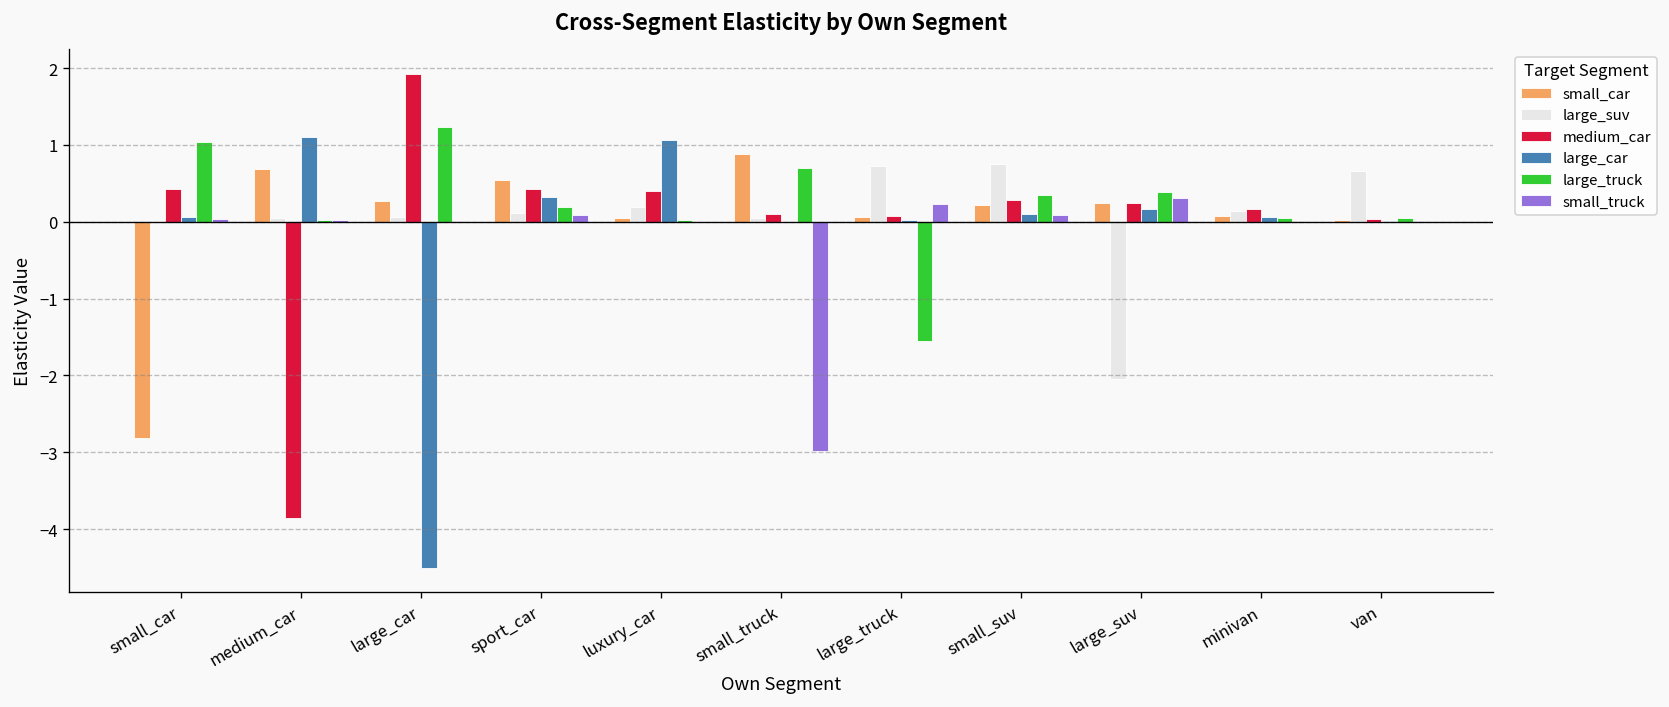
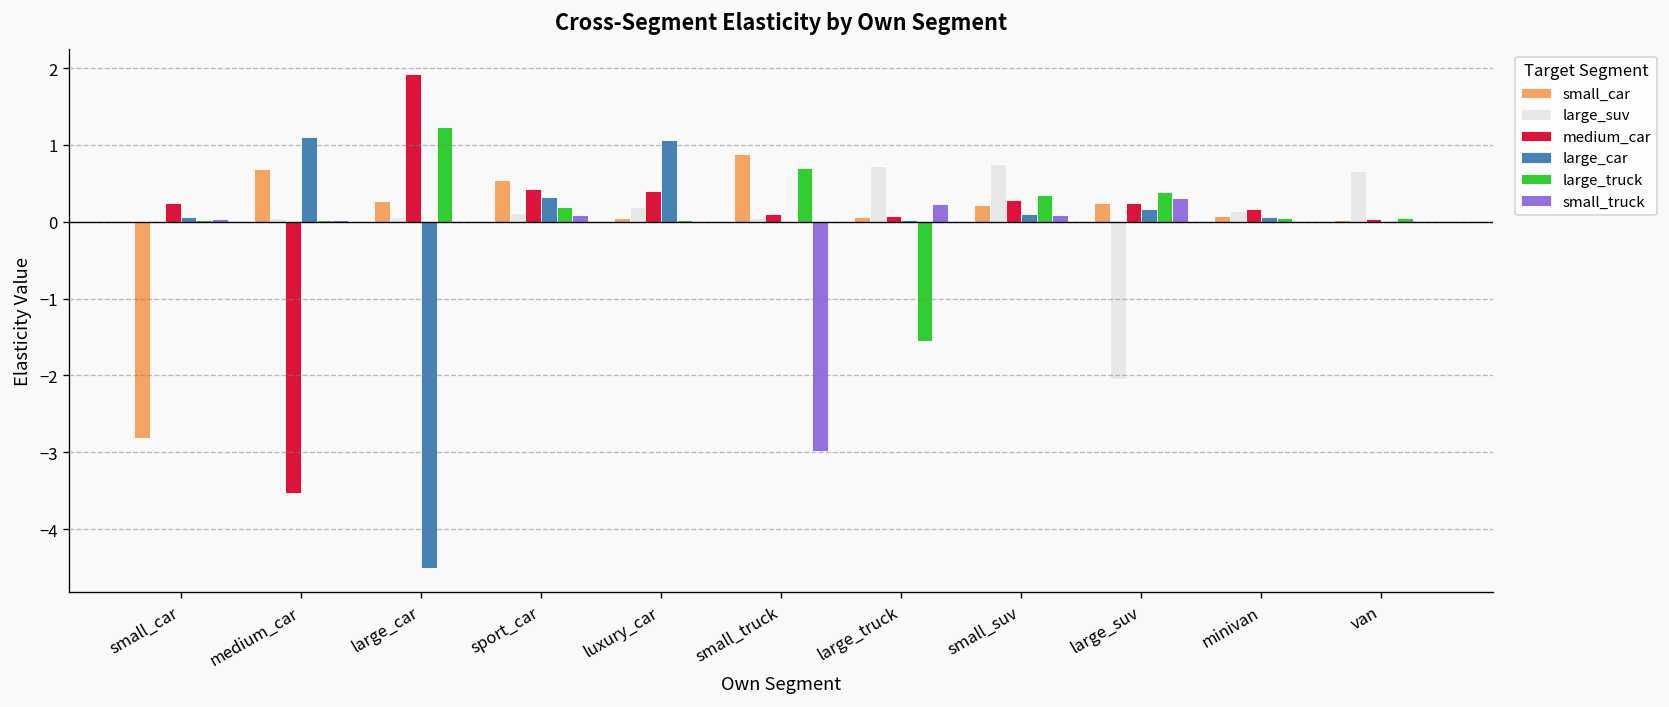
medium_car, small_car: 0.4 -> 0.2
large_truck, small_car: 1.0 -> 0.0
medium_car, medium_car: -3.8 -> -3.5
